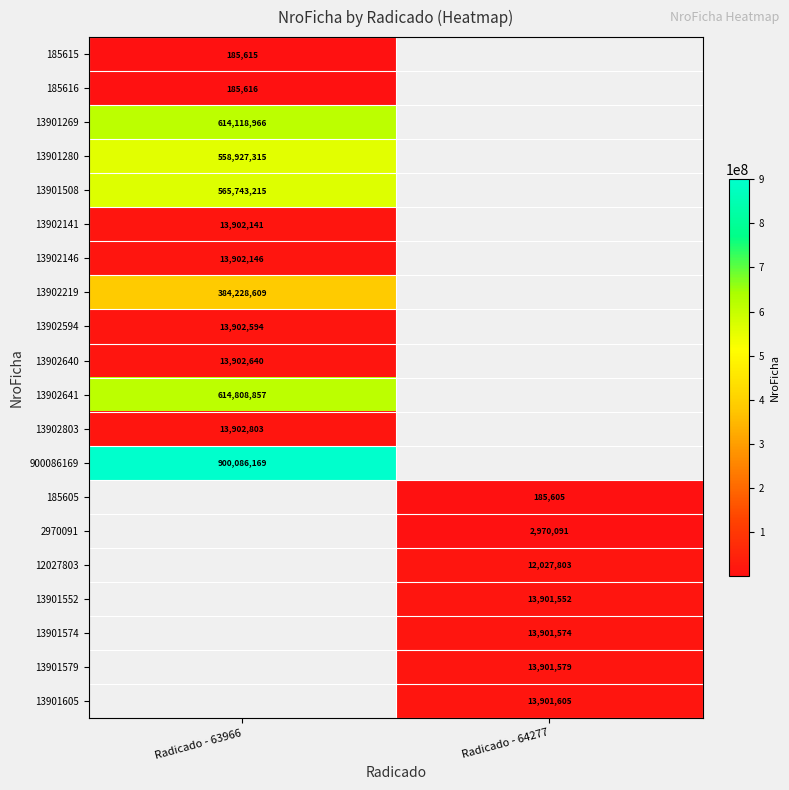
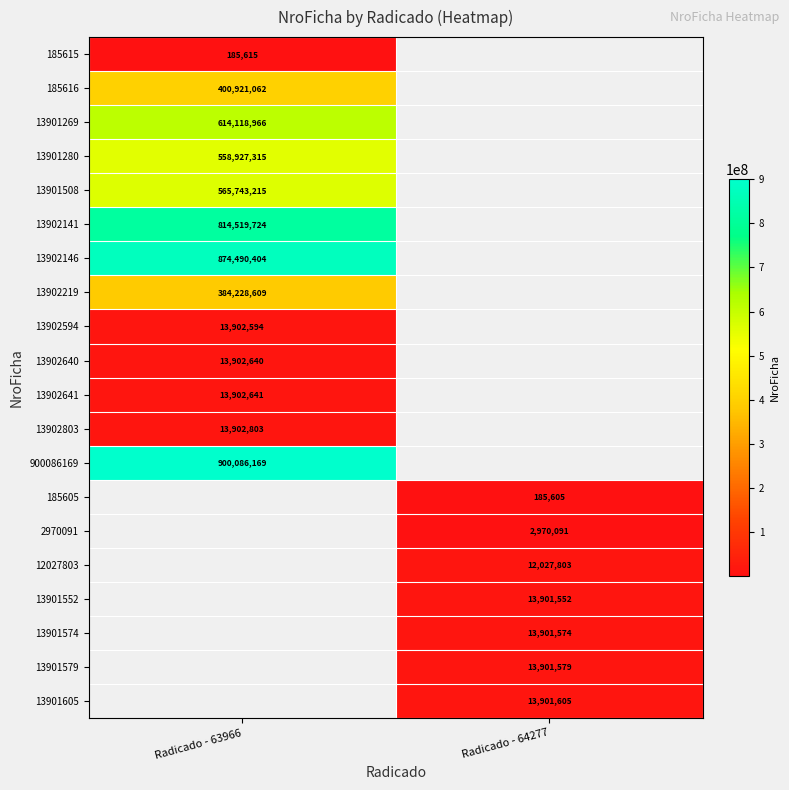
185616, Radicado - 63966: 185,616 -> 400,921,062
13902141, Radicado - 63966: 13,902,141 -> 814,519,724
13902146, Radicado - 63966: 13,902,146 -> 874,490,404
13902641, Radicado - 63966: 614,808,857 -> 13,902,641
